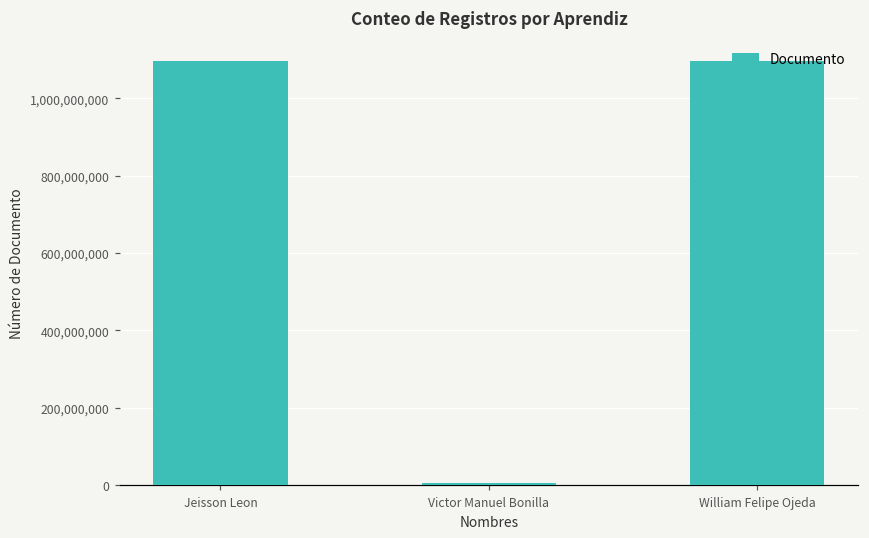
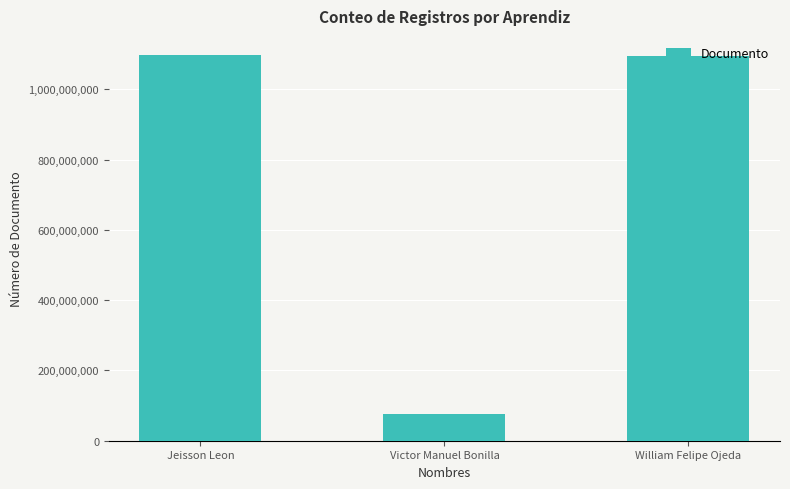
Victor Manuel Bonilla: 0 -> 80,000,000
